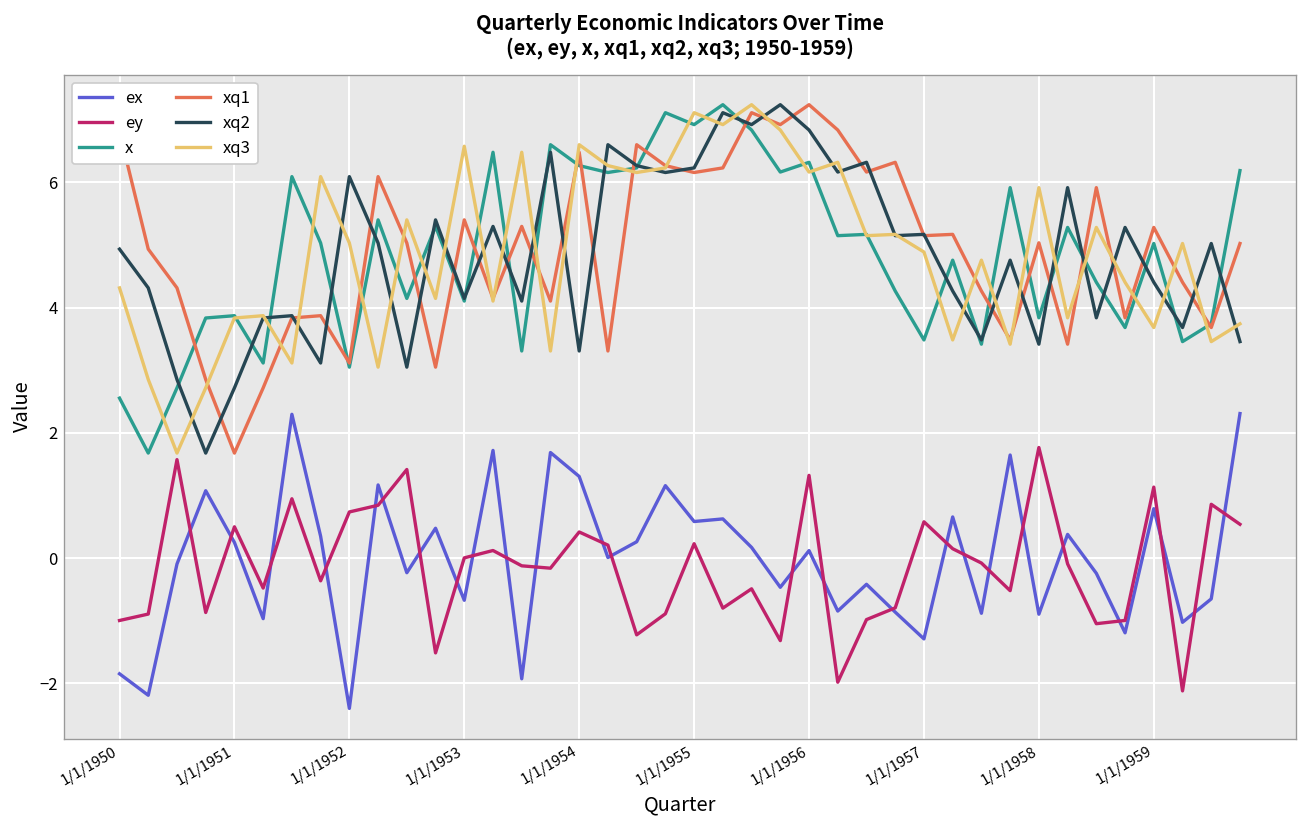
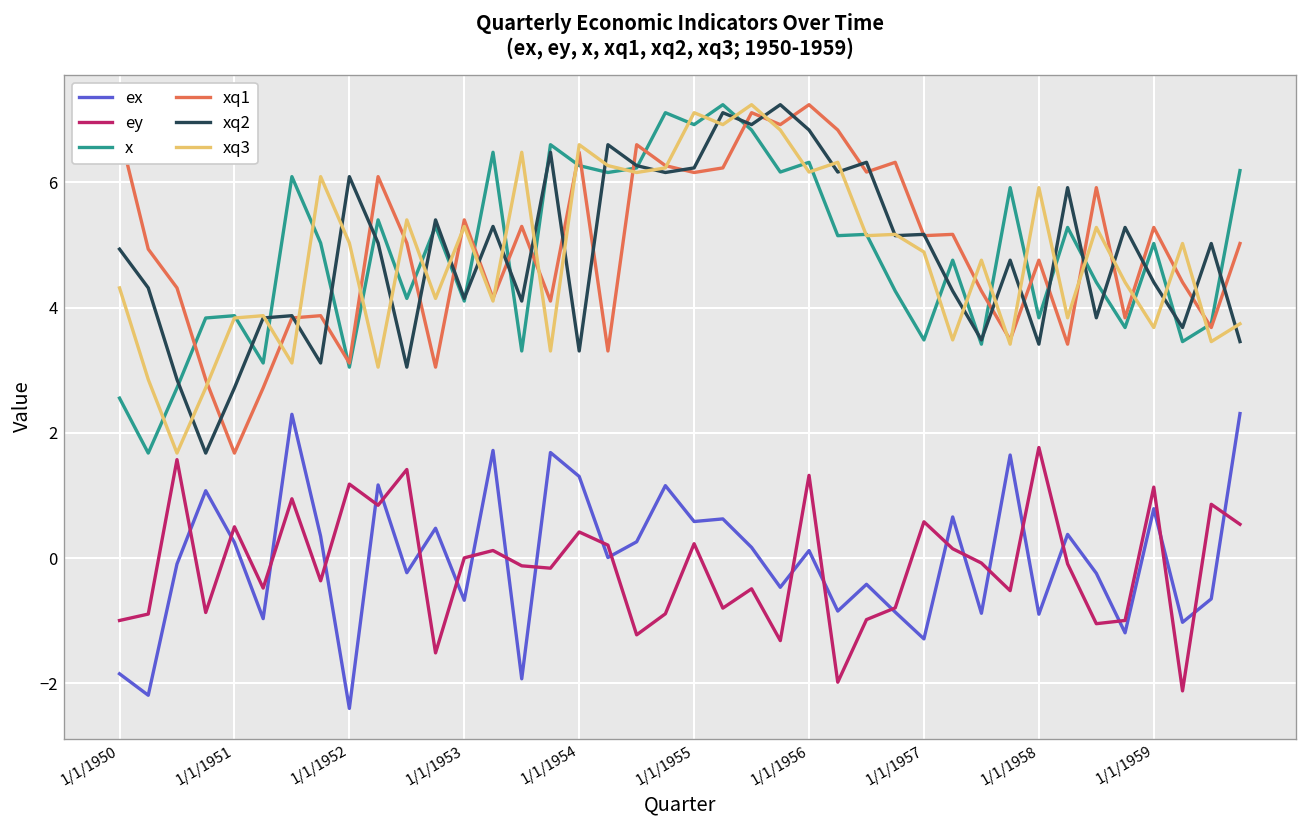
ey, 1/1/1952: 0.7 -> 1.2
xq3, 1/1/1953: 6.6 -> 5.3
xq1, 1/1/1958: 5.0 -> 4.8
